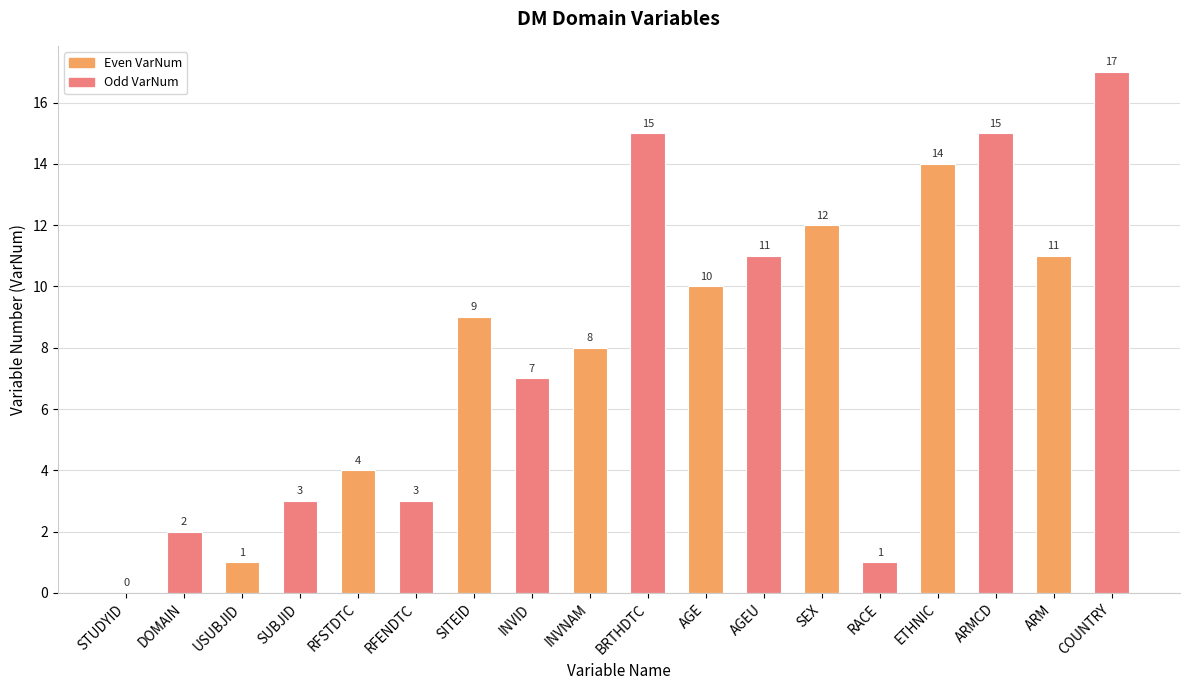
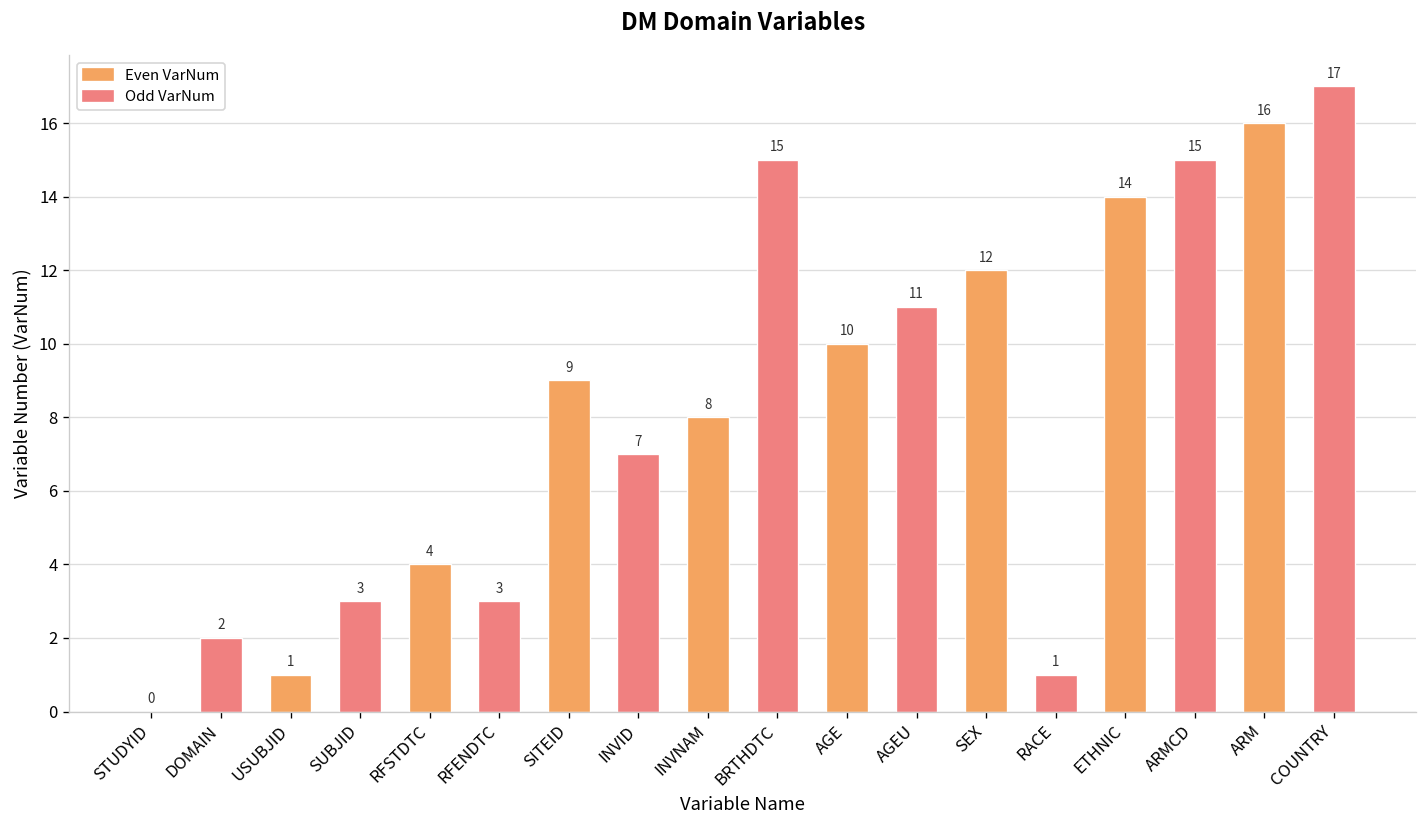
ARM: 11 -> 16
